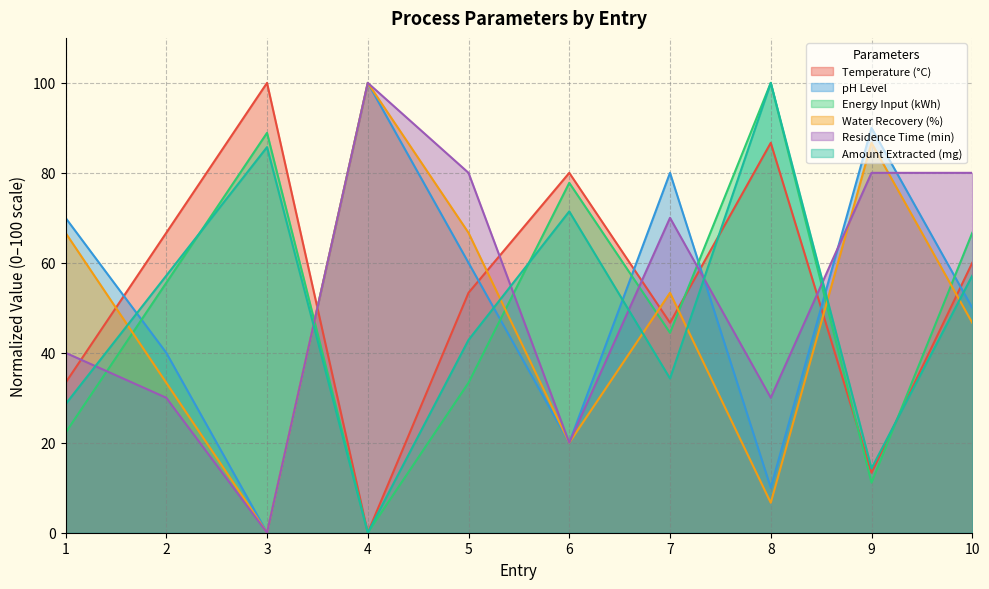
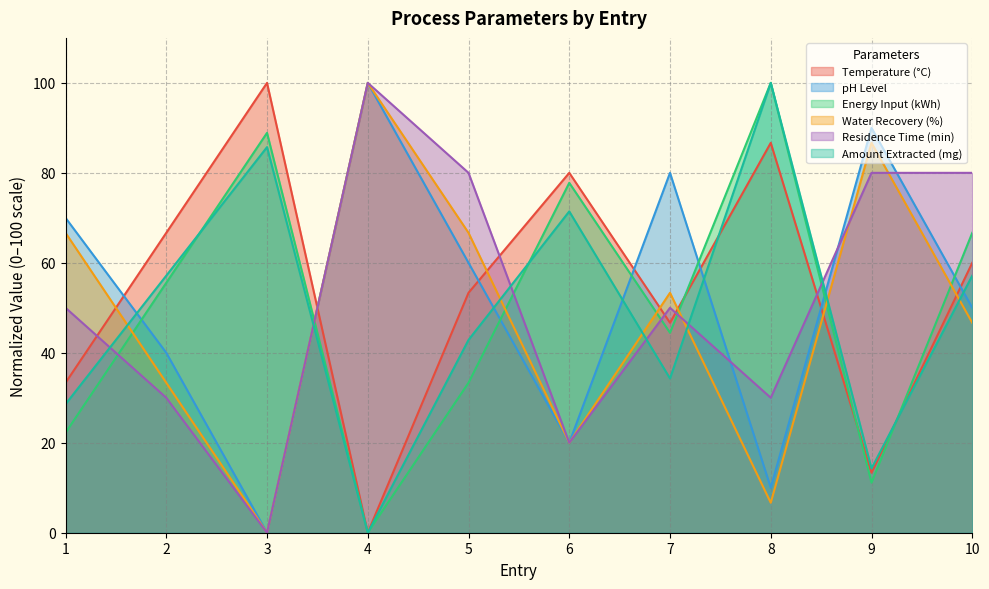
Residence Time (min), 1: 40 -> 50
Residence Time (min), 7: 70 -> 50
